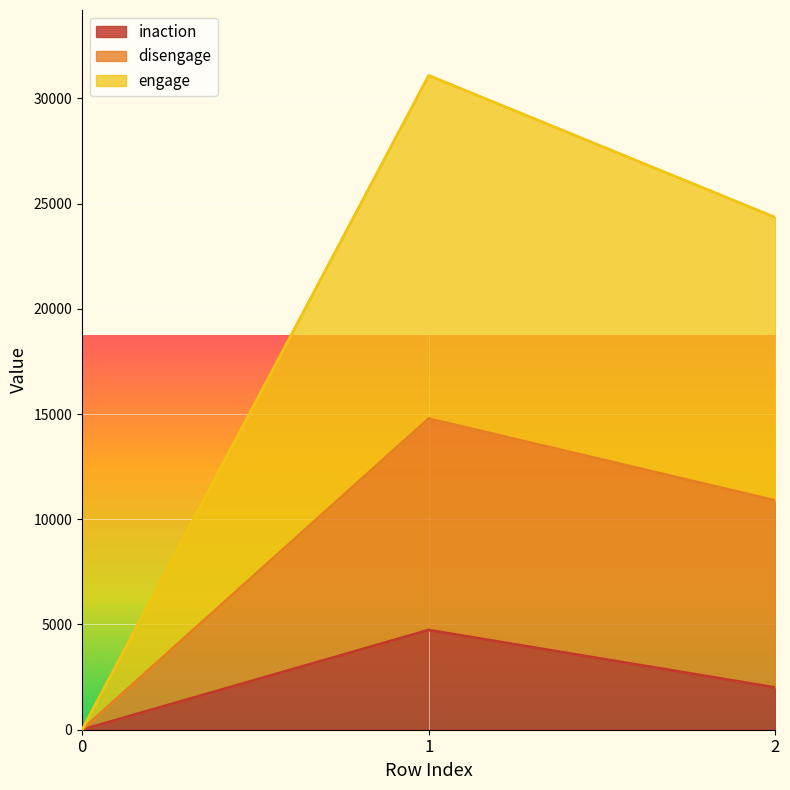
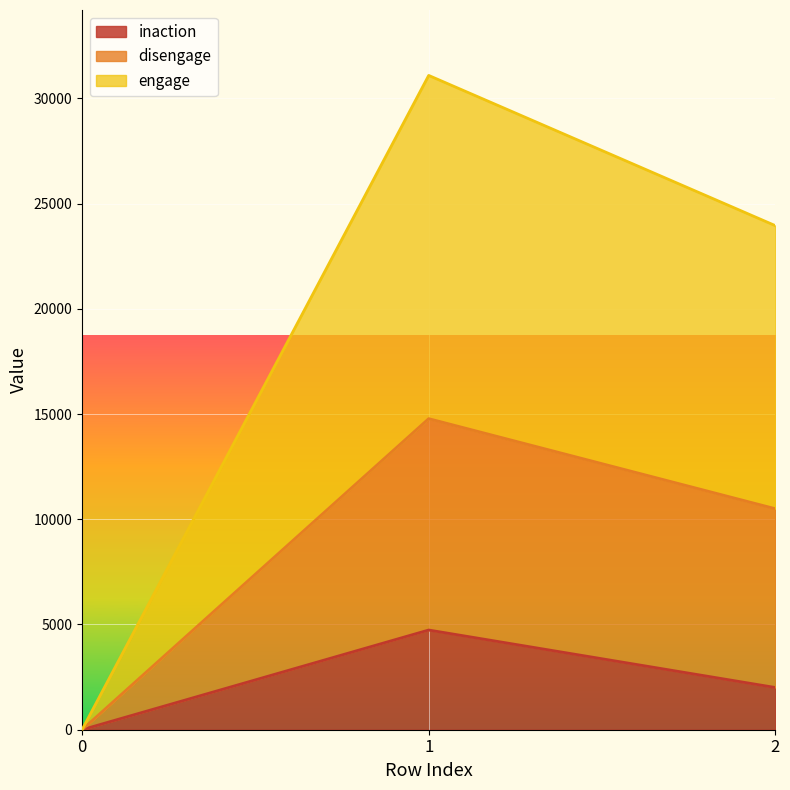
disengage, 2: 8900 -> 8500
